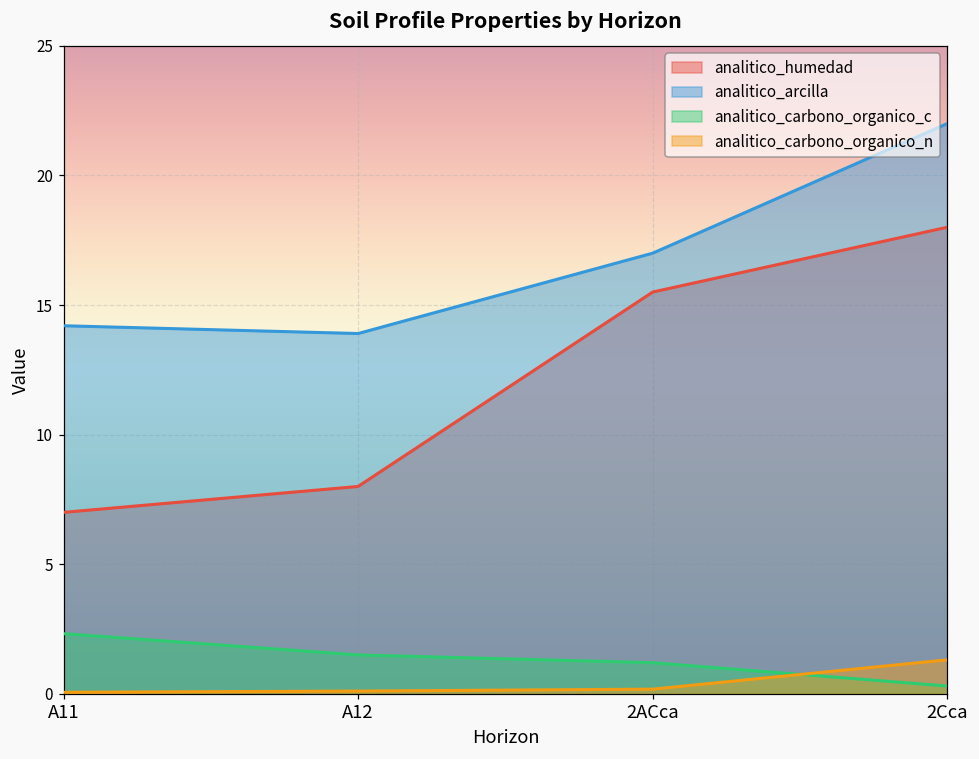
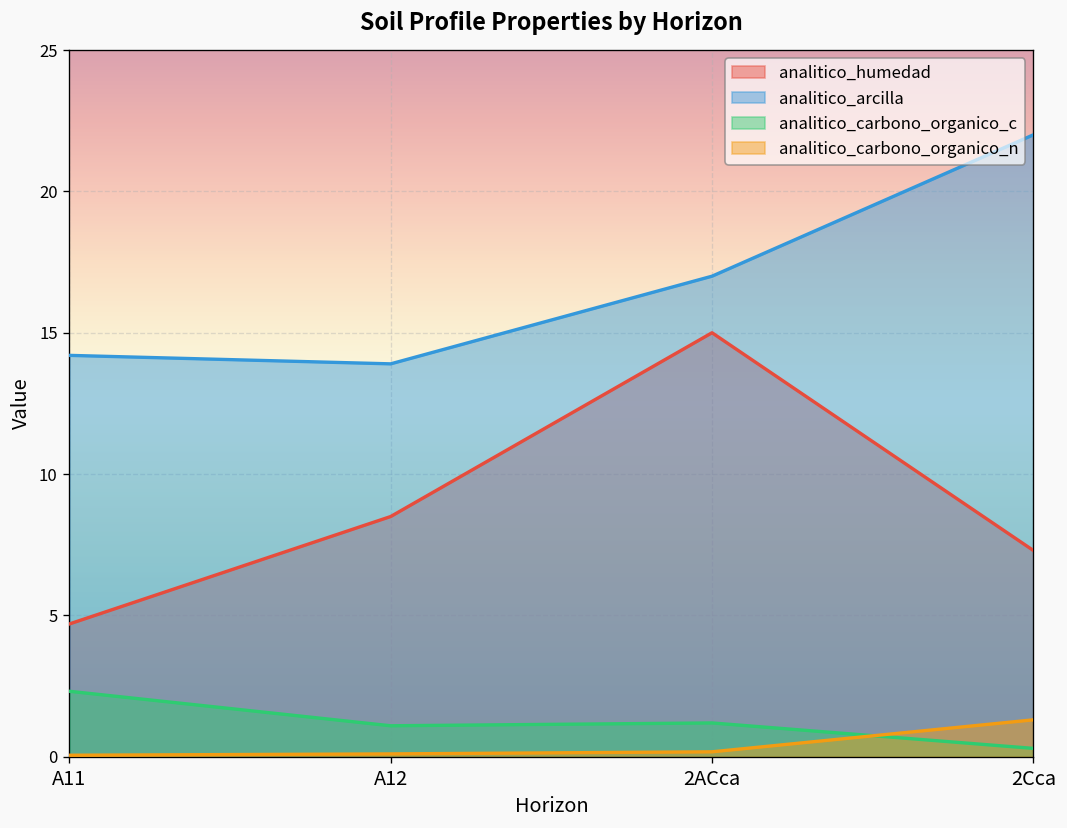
analitico_humedad, A11: 7.0 -> 4.7
analitico_humedad, A12: 8.0 -> 8.5
analitico_carbono_organico_c, A12: 1.5 -> 1.1
analitico_humedad, 2ACca: 15.5 -> 15.0
analitico_humedad, 2Cca: 18.0 -> 7.3
